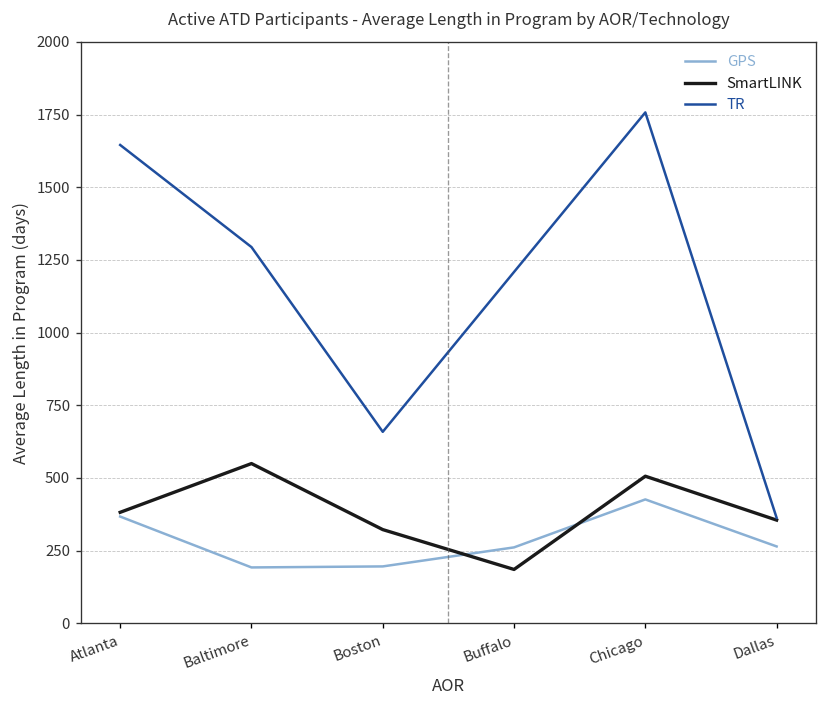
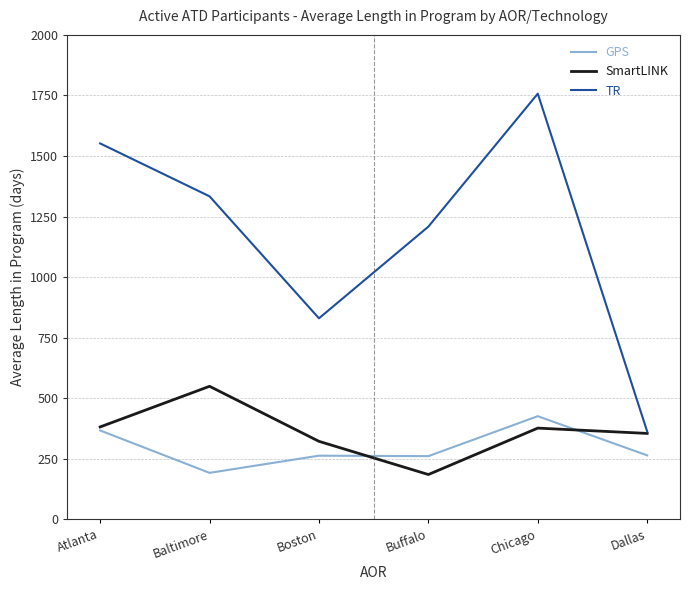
TR, Atlanta: 1650 -> 1550
TR, Baltimore: 1290 -> 1330
GPS, Boston: 200 -> 260
TR, Boston: 660 -> 830
SmartLINK, Chicago: 510 -> 380
